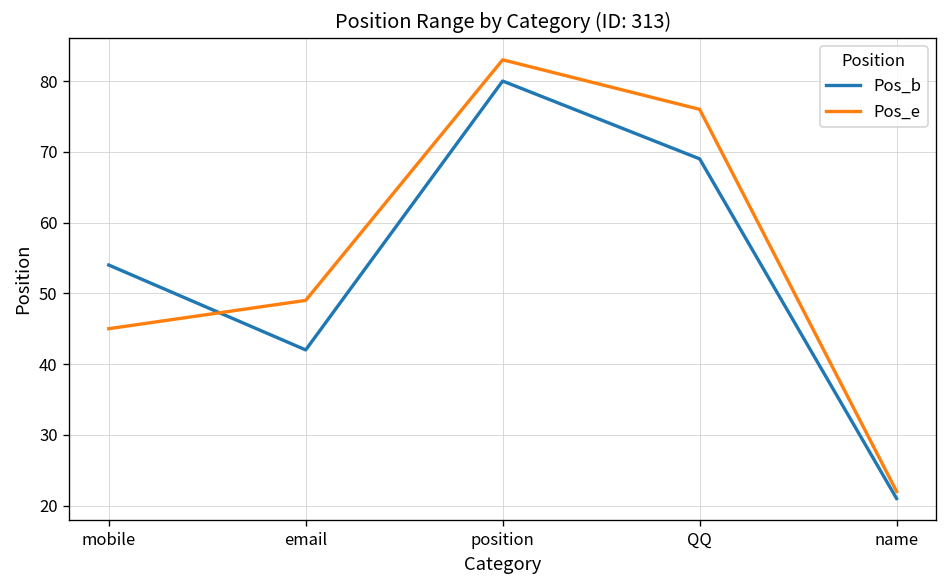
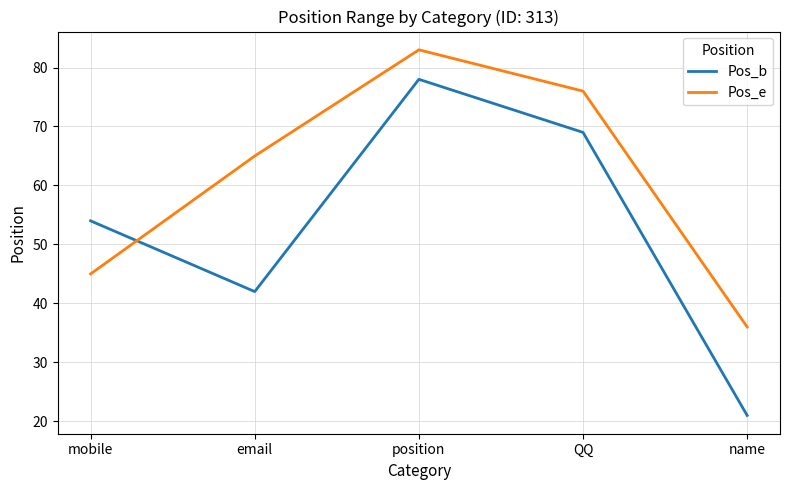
Pos_e, email: 49 -> 65
Pos_b, position: 80 -> 78
Pos_e, name: 22 -> 36
